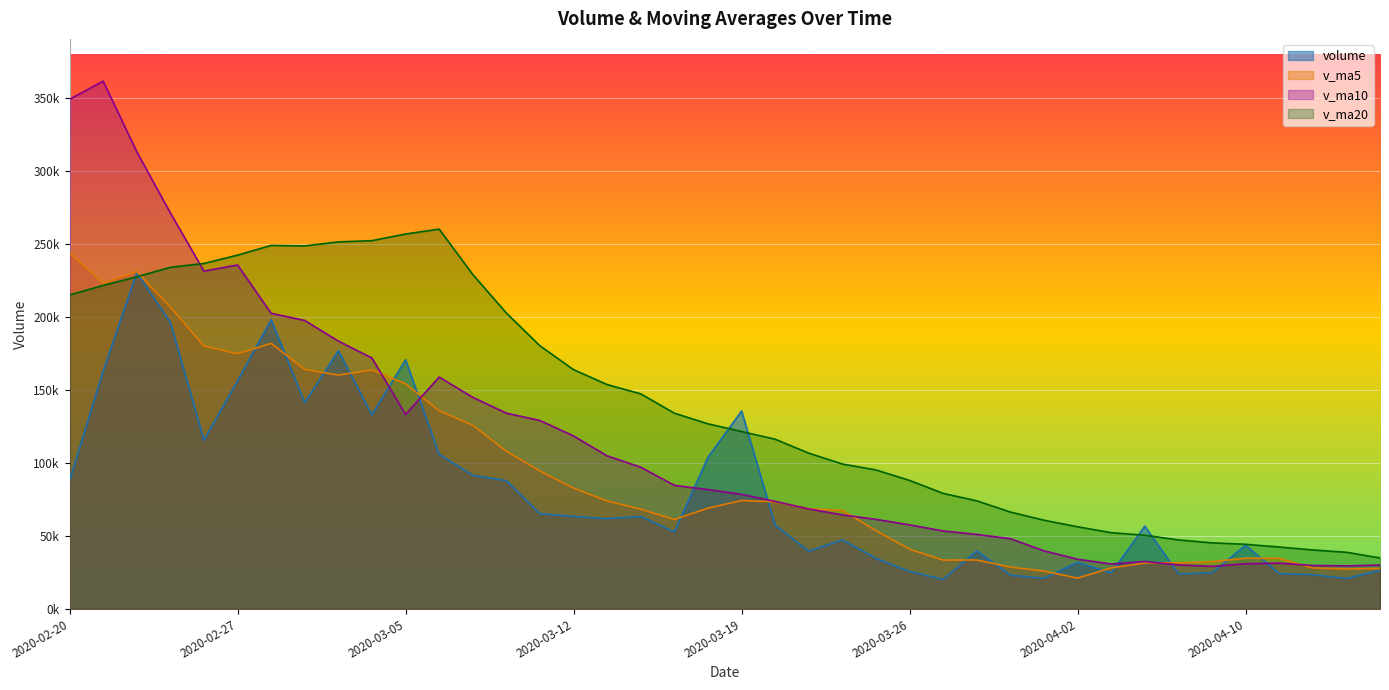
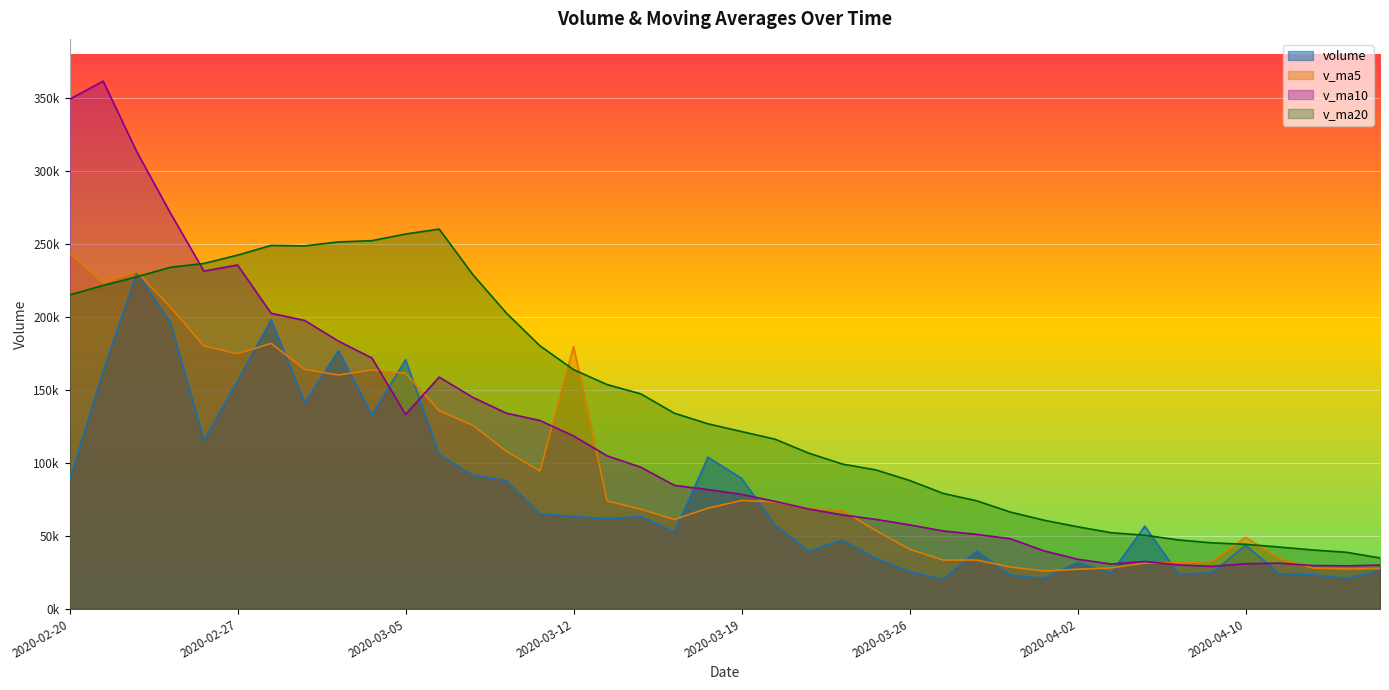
v_ma5, 2020-03-05: 154000 -> 161000
v_ma5, 2020-03-12: 83000 -> 180000
volume, 2020-03-19: 136000 -> 89000
v_ma5, 2020-04-02: 21000 -> 27000
v_ma5, 2020-04-10: 35000 -> 49000
